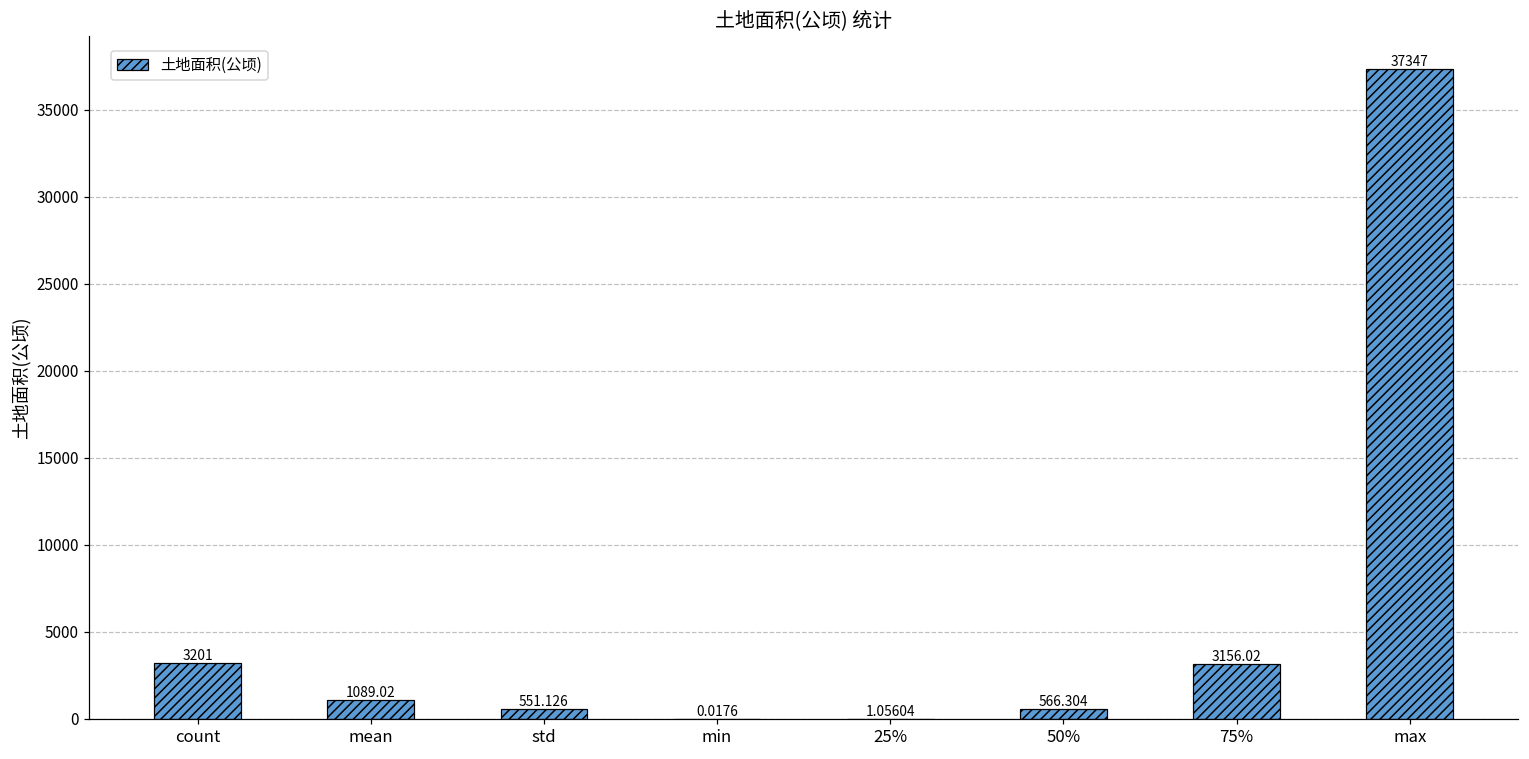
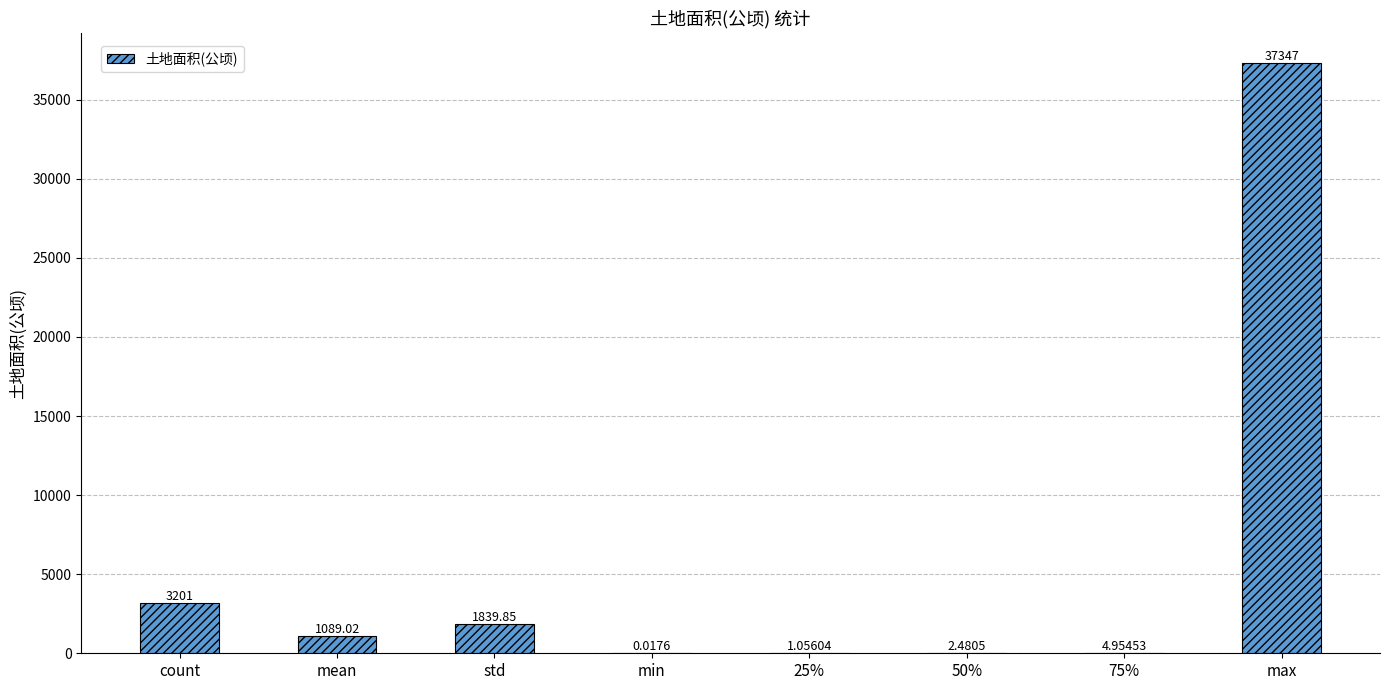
std: 551.126 -> 1839.85
50%: 566.304 -> 2.4805
75%: 3156.02 -> 4.95453
